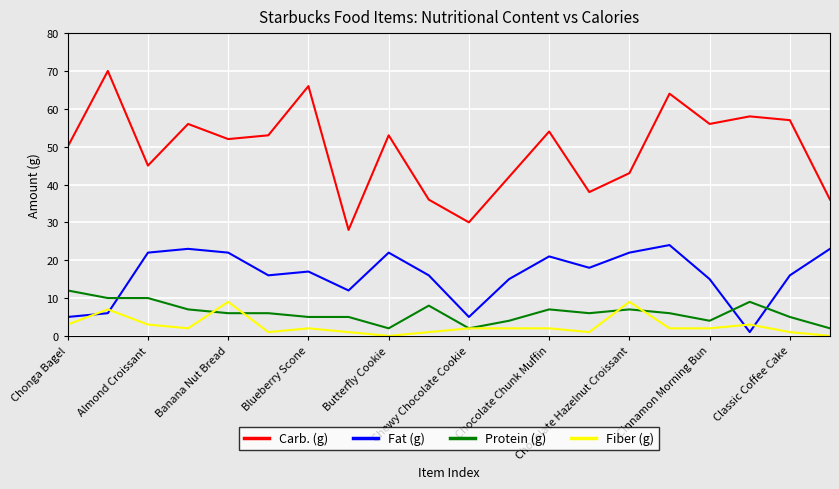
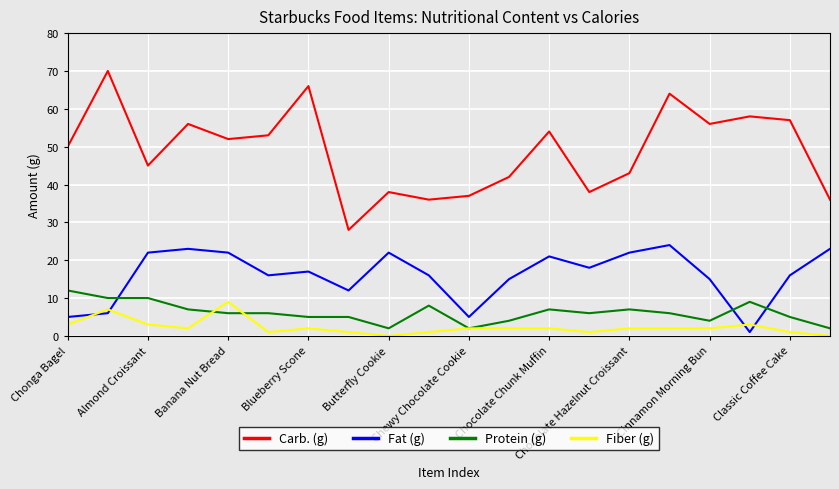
Carb. (g), Butterfly Cookie: 53 -> 38
Carb. (g), Chewy Chocolate Cookie: 30 -> 37
Fiber (g), Chocolate Hazelnut Croissant: 9 -> 2
